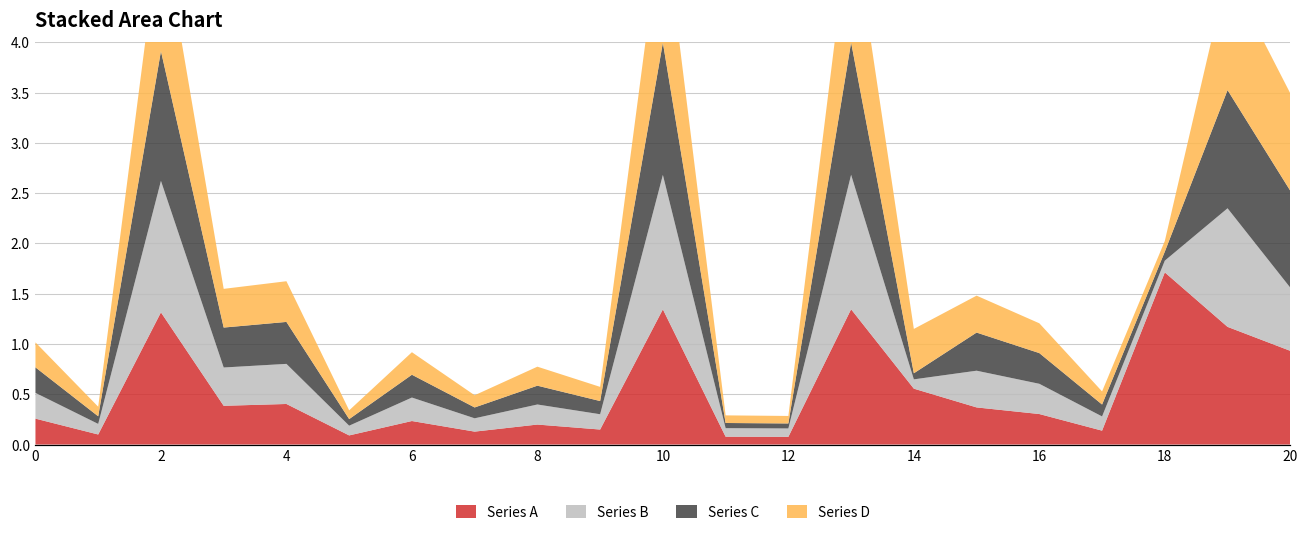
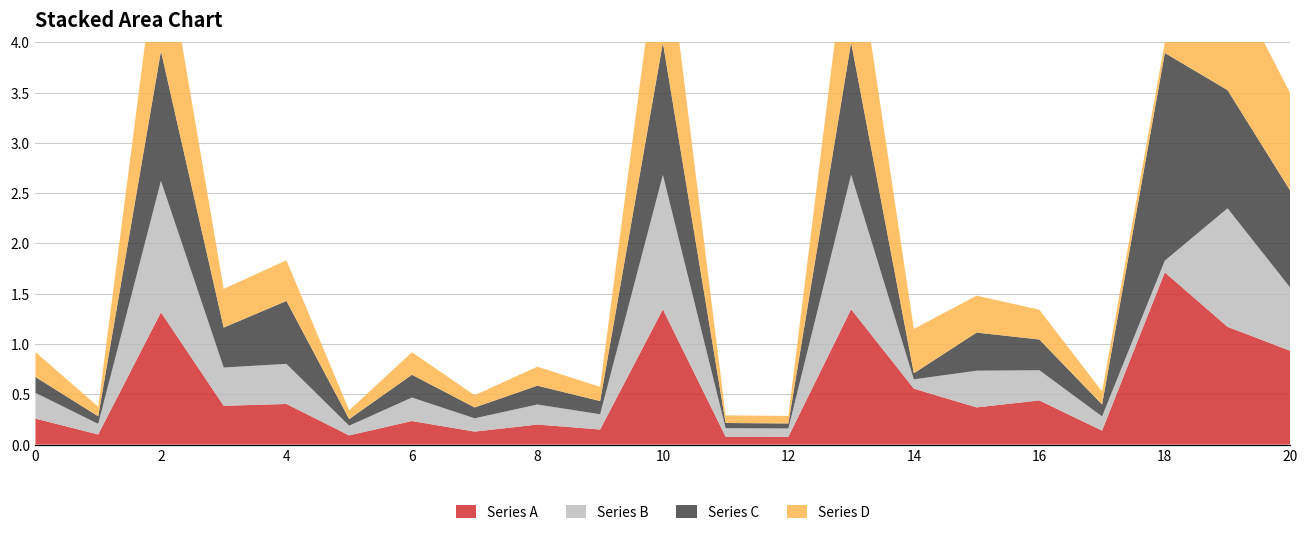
Series C, 0: 0.3 -> 0.2
Series C, 4: 0.4 -> 0.6
Series A, 16: 0.3 -> 0.4
Series C, 18: 0.1 -> 2.1
